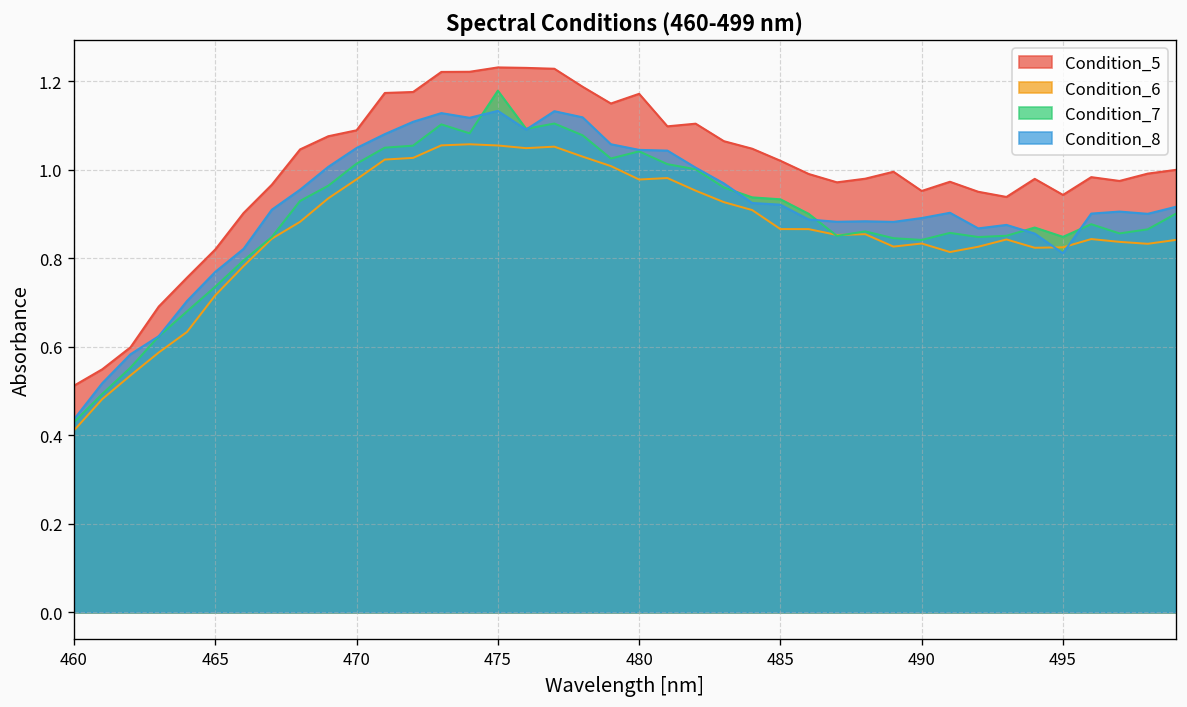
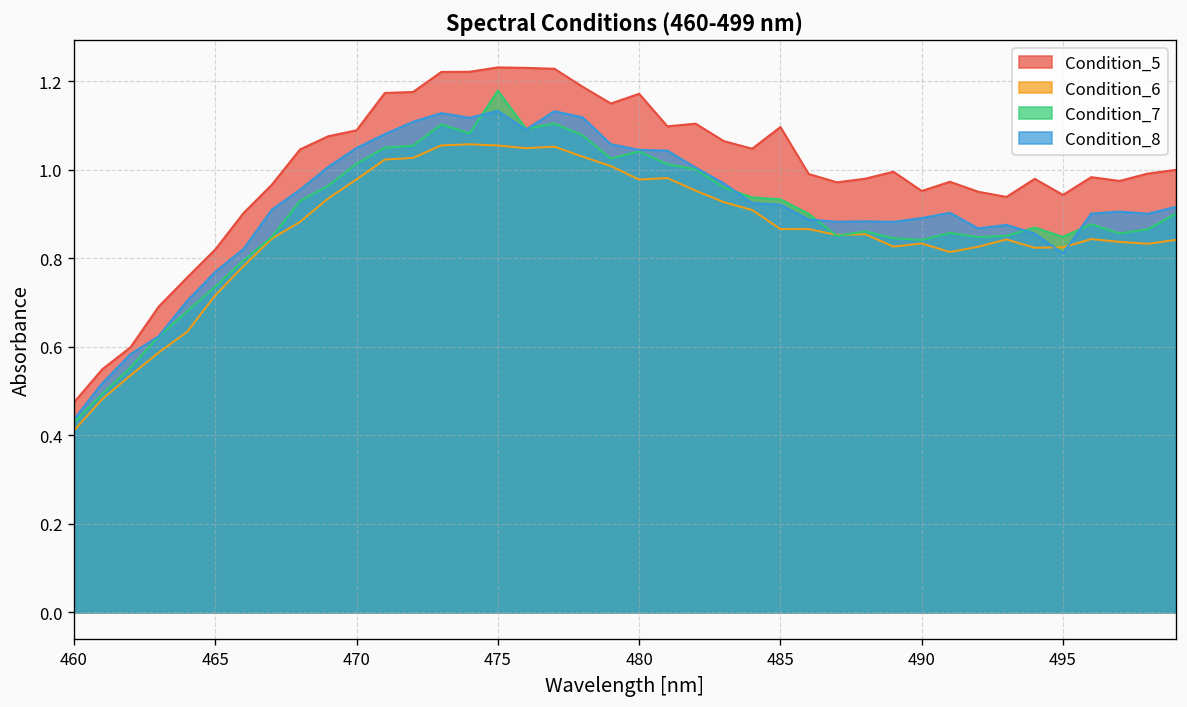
Condition_5, 460: 0.51 -> 0.47
Condition_5, 485: 1.02 -> 1.10
